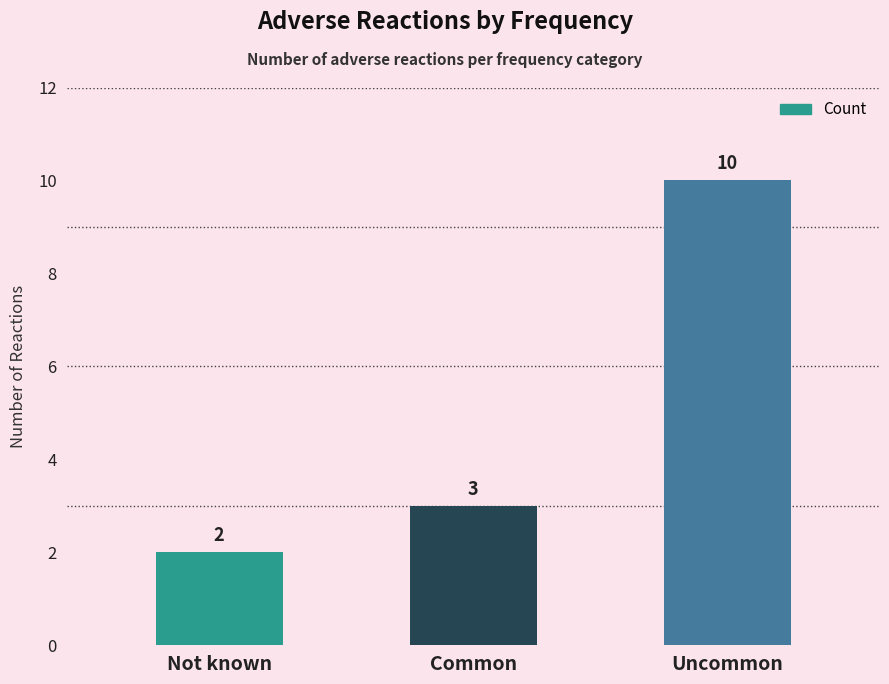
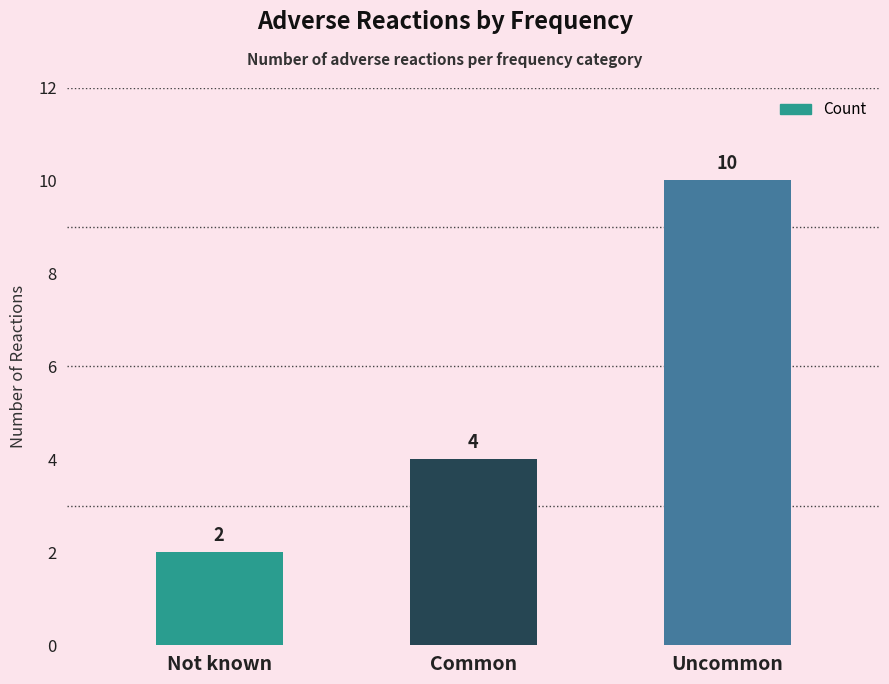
Common: 3 -> 4
